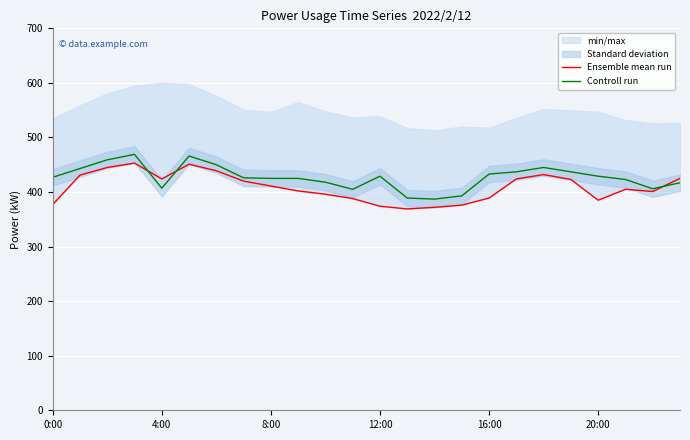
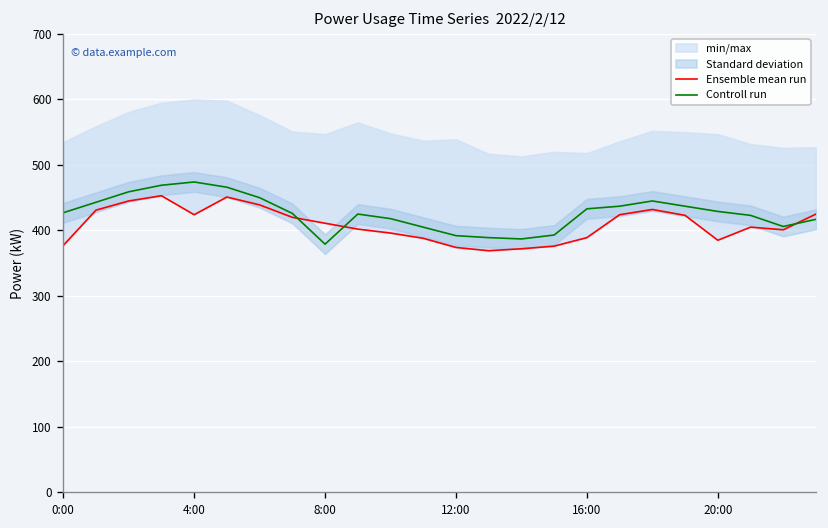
Controll run, 4:00: 410 -> 470
Controll run, 8:00: 430 -> 380
Controll run, 12:00: 430 -> 390
